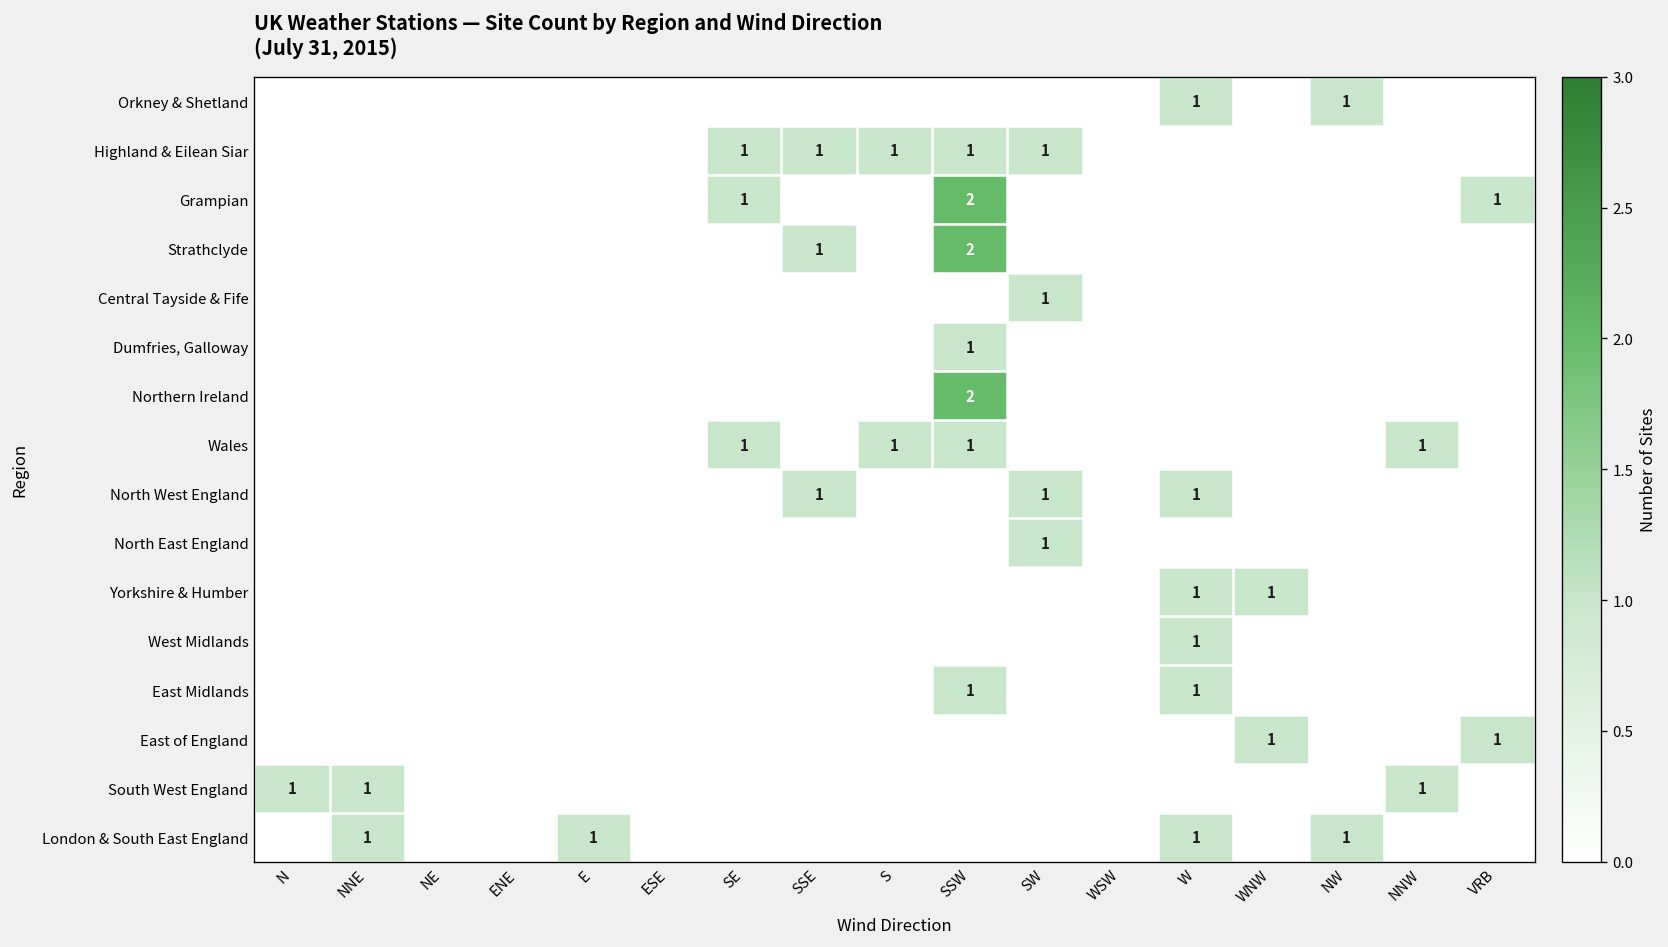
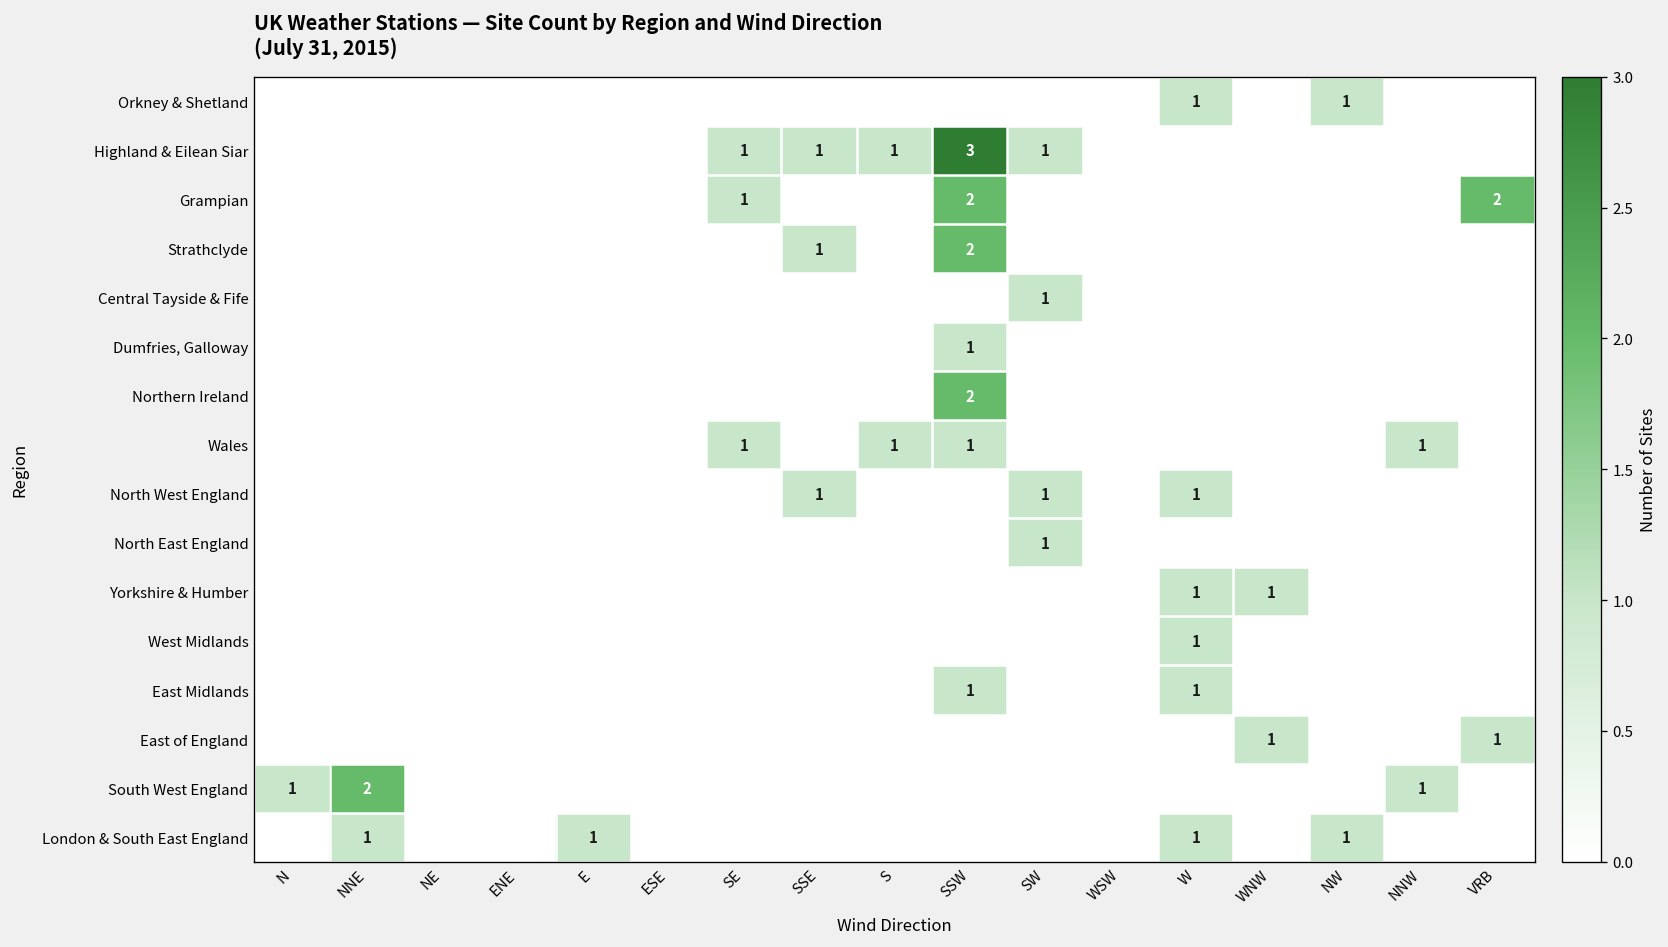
Highland & Eilean Siar, SSW: 1 -> 3
Grampian, VRB: 1 -> 2
South West England, NNE: 1 -> 2
